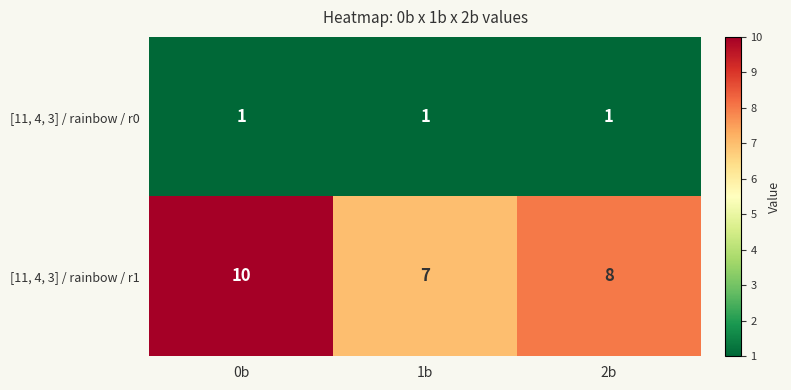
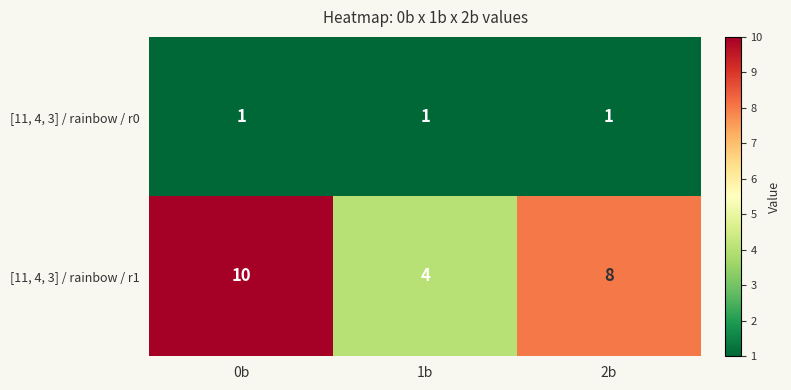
[11, 4, 3] / rainbow / r1, 1b: 7 -> 4
